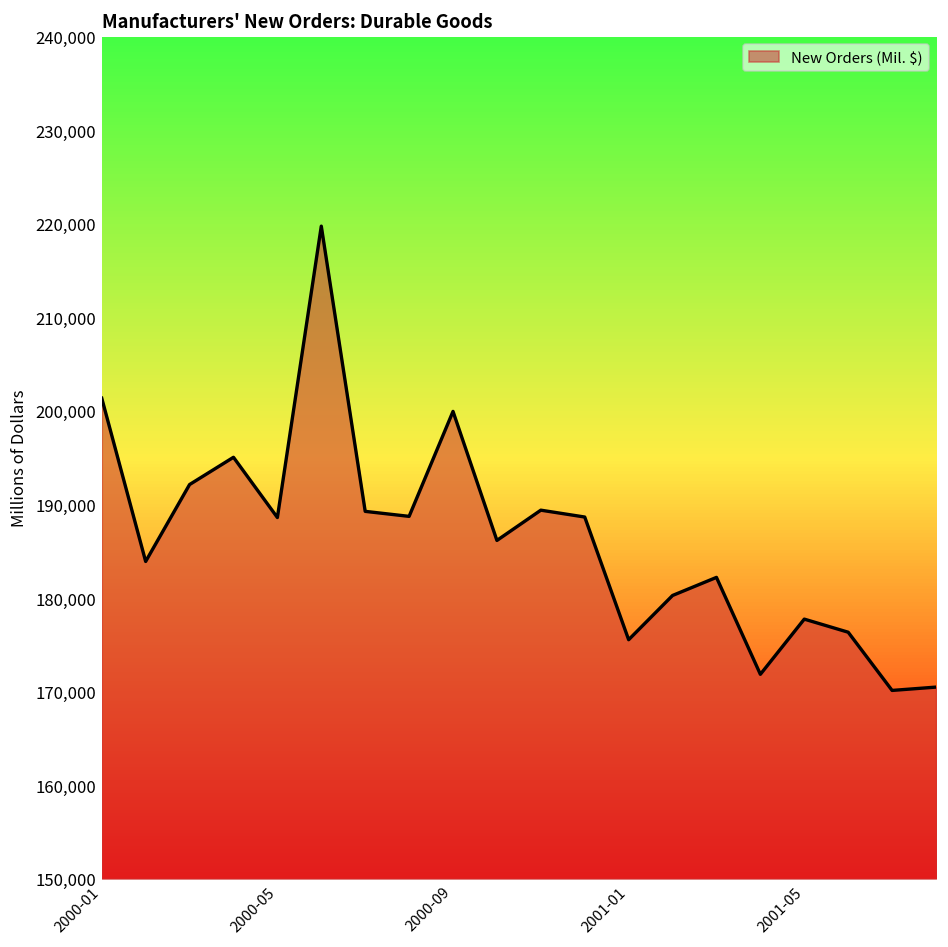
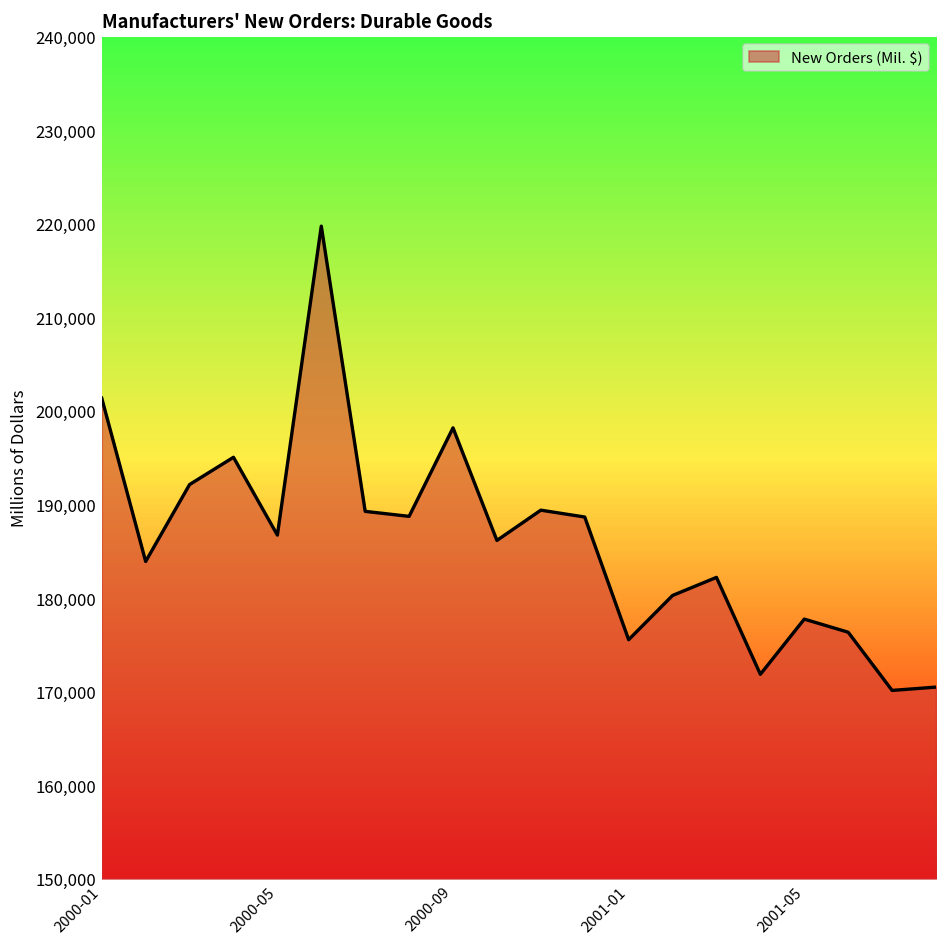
2000-05: 189,000 -> 187,000
2000-09: 200,000 -> 198,000
